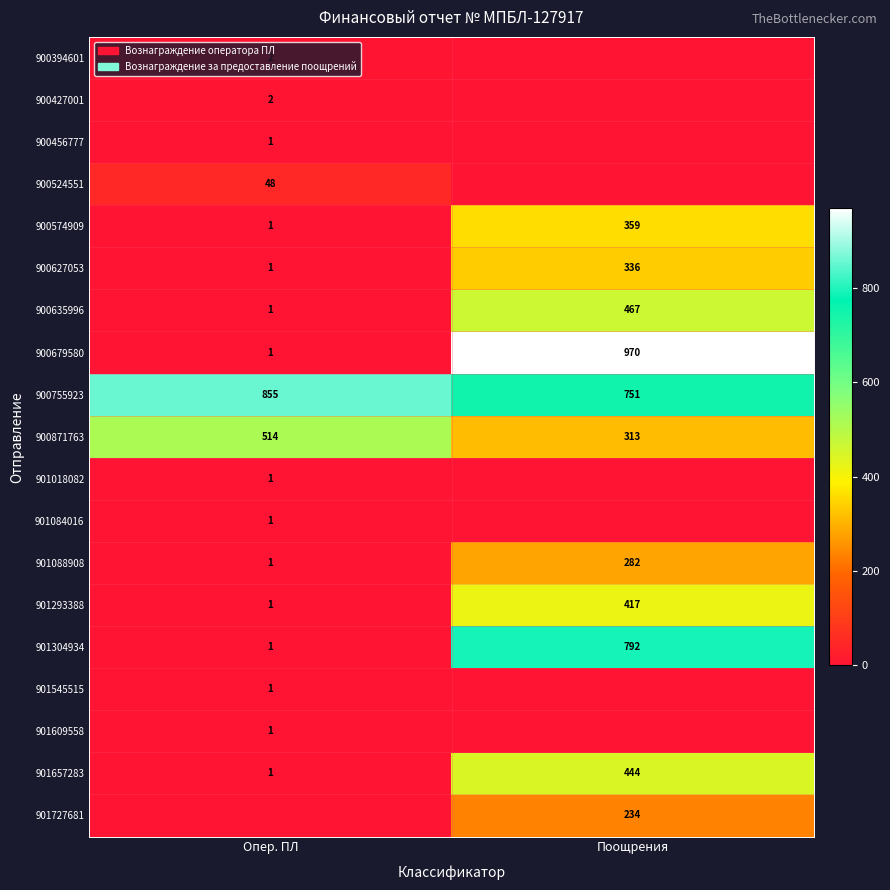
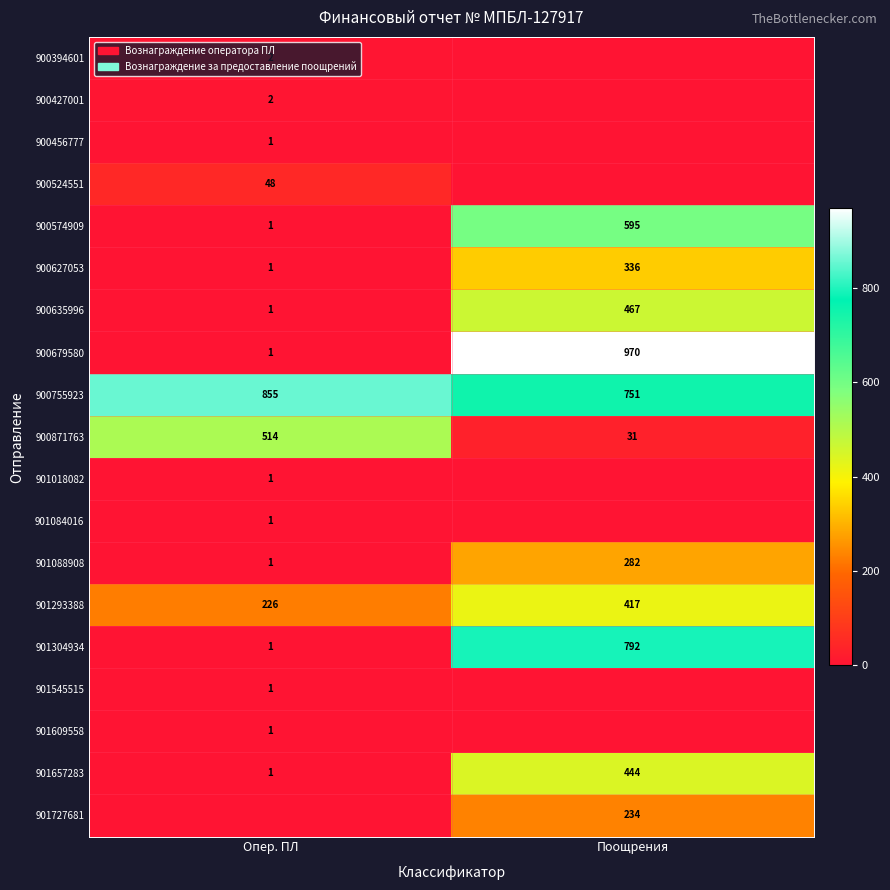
900574909, Поощрения: 359 -> 595
900871763, Поощрения: 313 -> 31
901293388, Опер. ПЛ: 1 -> 226
